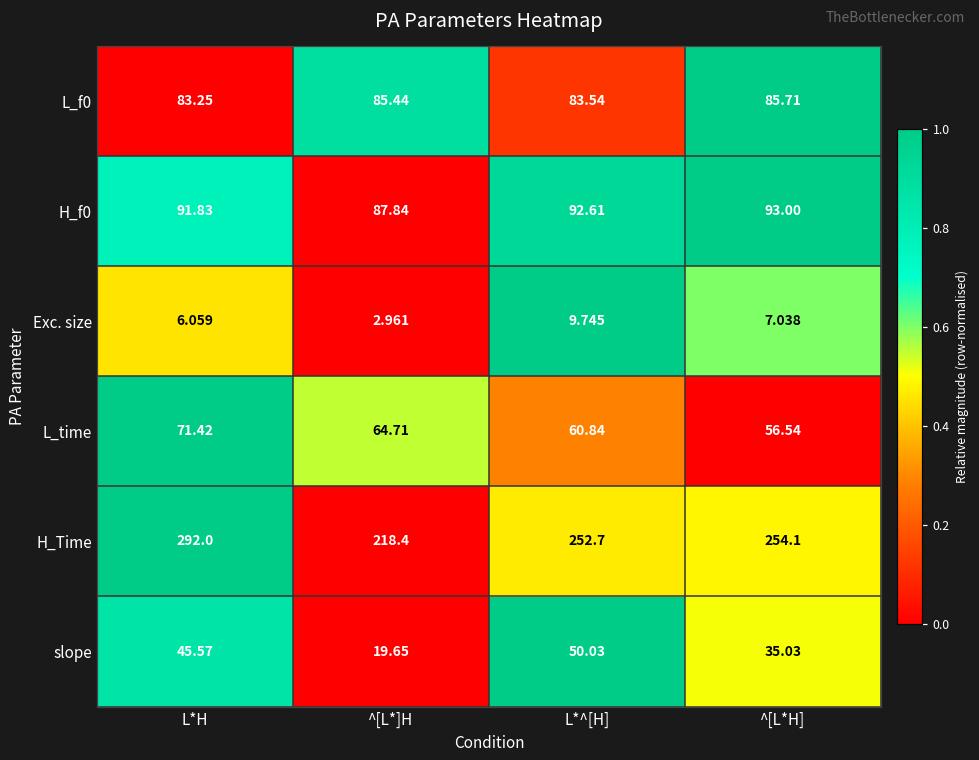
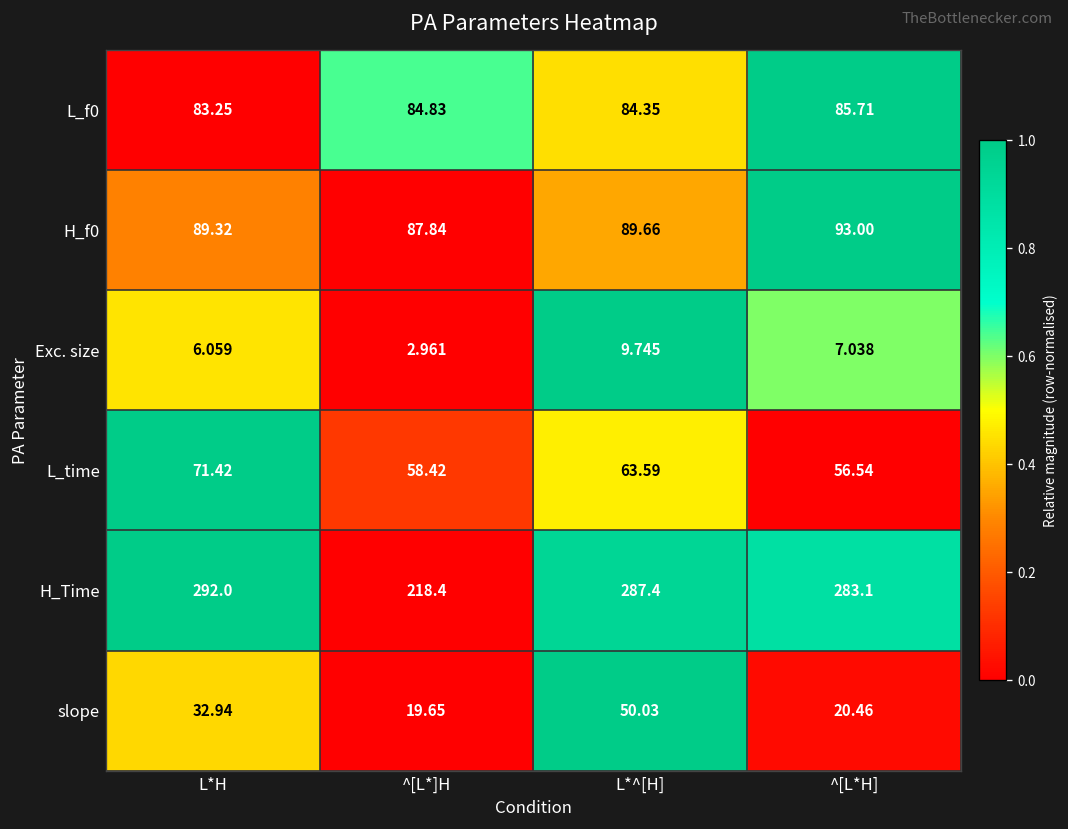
L_f0, ^[L*]H: 85.44 -> 84.83
L_f0, L*^[H]: 83.54 -> 84.35
H_f0, L*H: 91.83 -> 89.32
H_f0, L*^[H]: 92.61 -> 89.66
L_time, ^[L*]H: 64.71 -> 58.42
L_time, L*^[H]: 60.84 -> 63.59
H_Time, L*^[H]: 252.7 -> 287.4
H_Time, ^[L*H]: 254.1 -> 283.1
slope, L*H: 45.57 -> 32.94
slope, ^[L*H]: 35.03 -> 20.46
